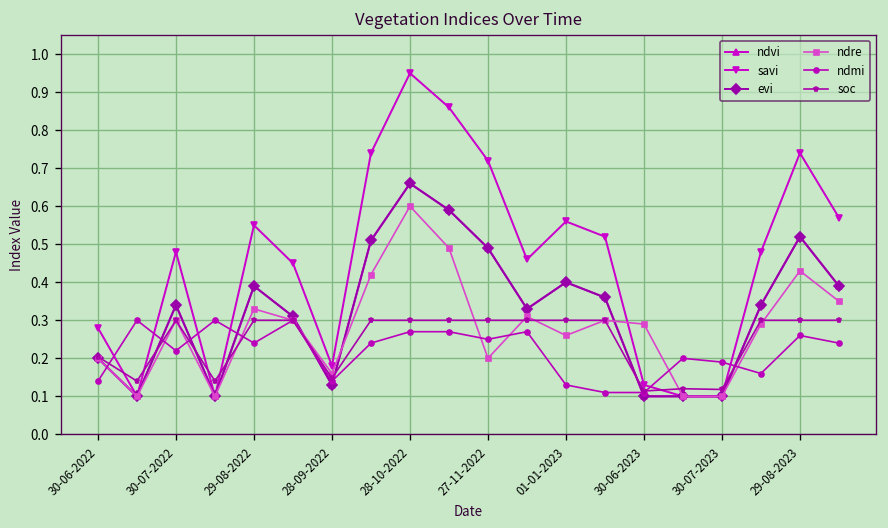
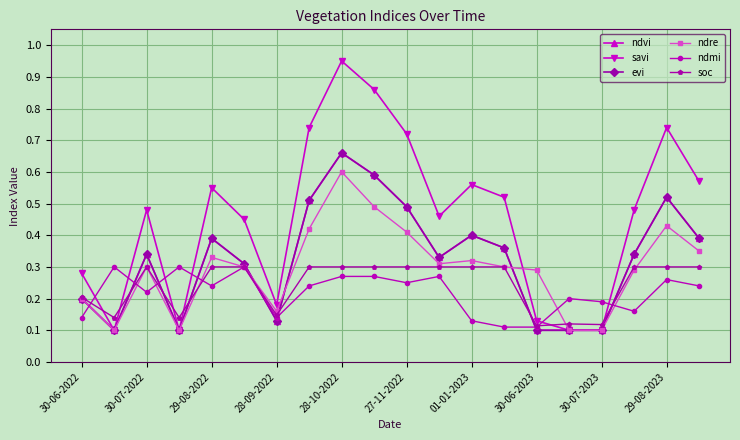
ndre, 27-11-2022: 0.20 -> 0.41
ndre, 01-01-2023: 0.26 -> 0.32
